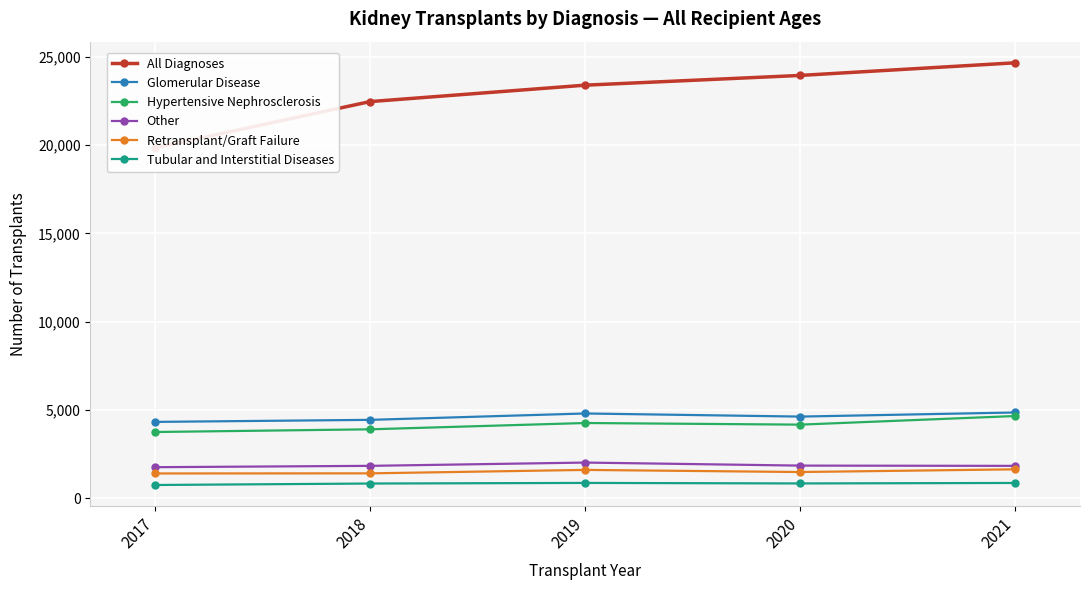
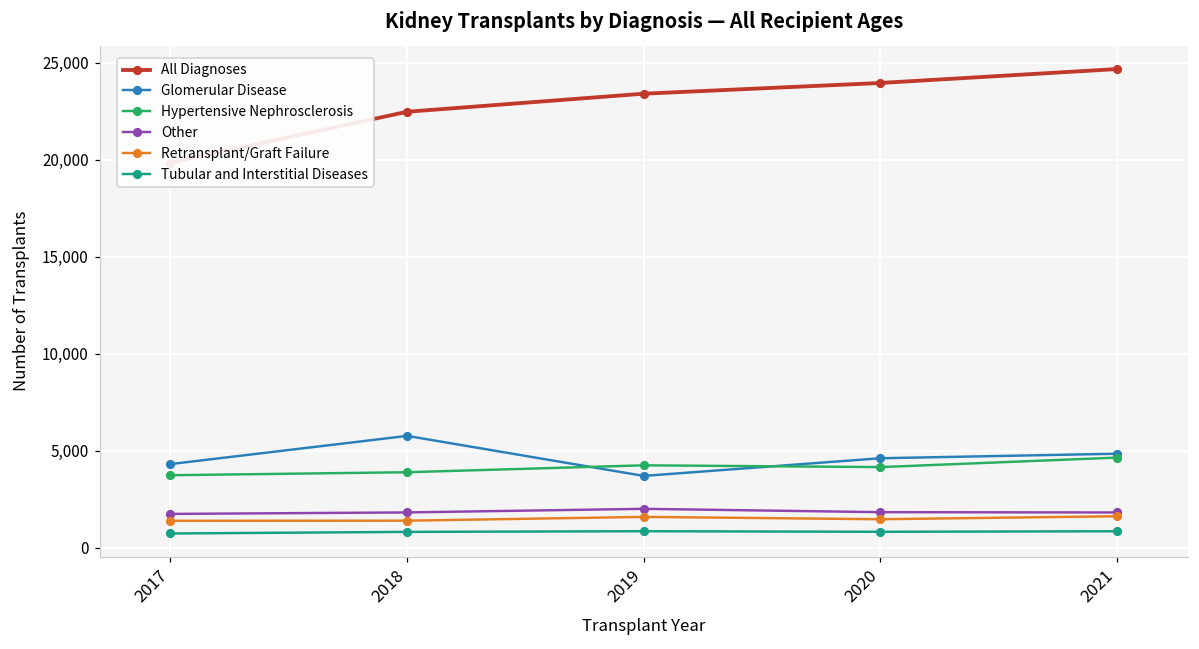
Glomerular Disease, 2018: 4,400 -> 5,800
Glomerular Disease, 2019: 4,800 -> 3,700
